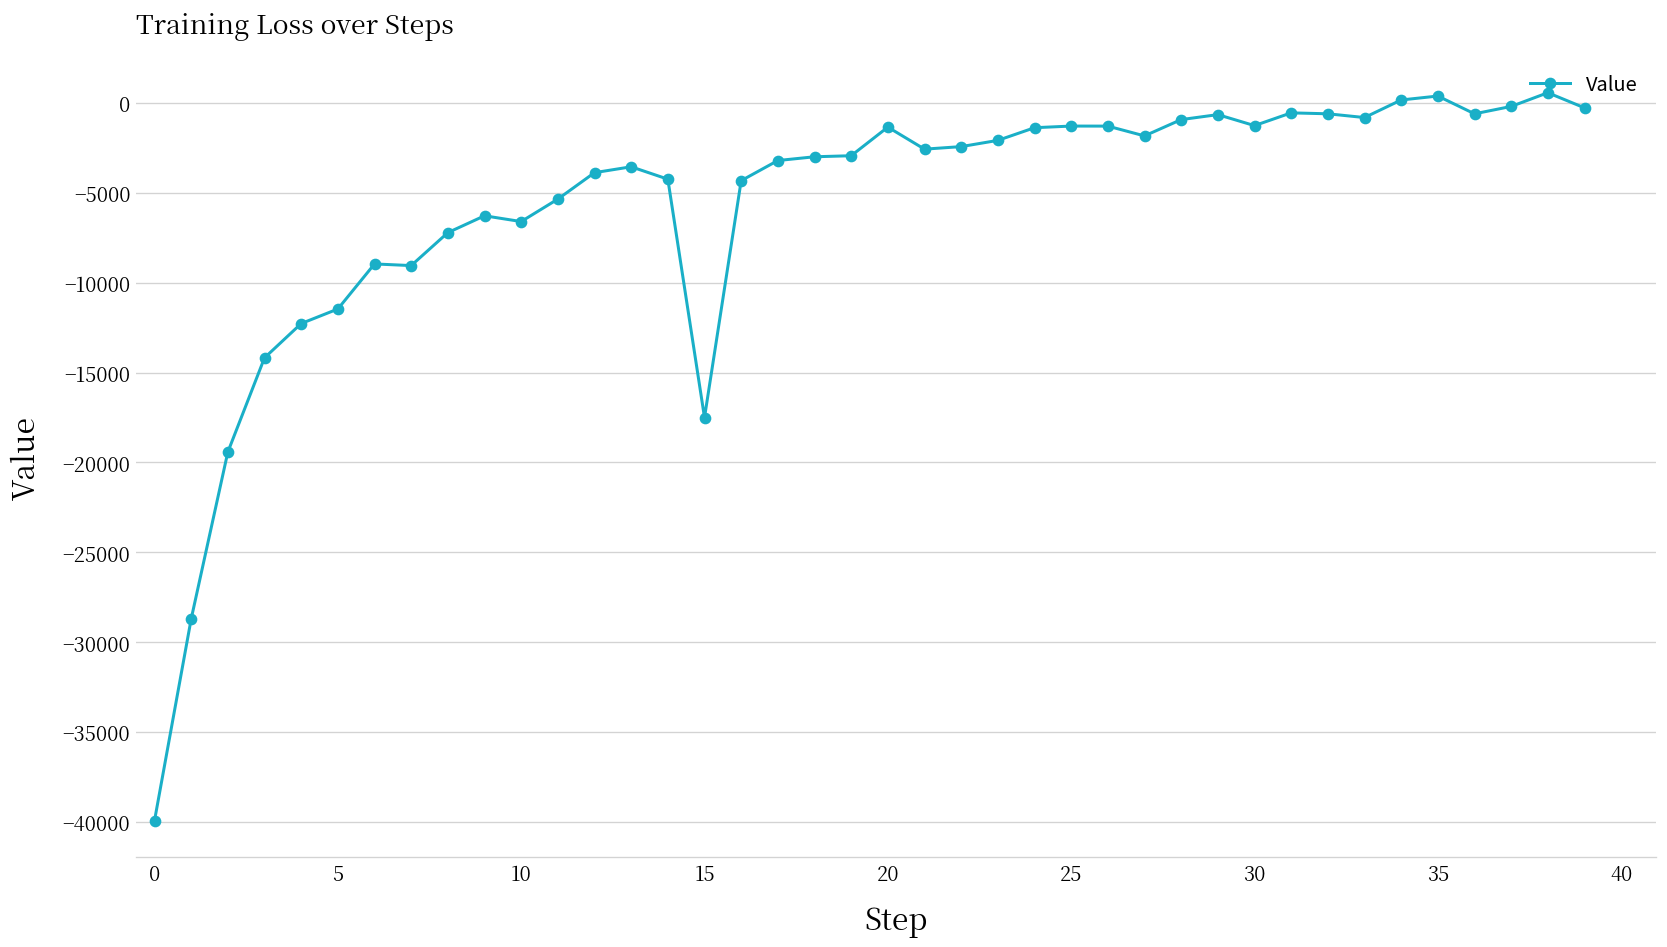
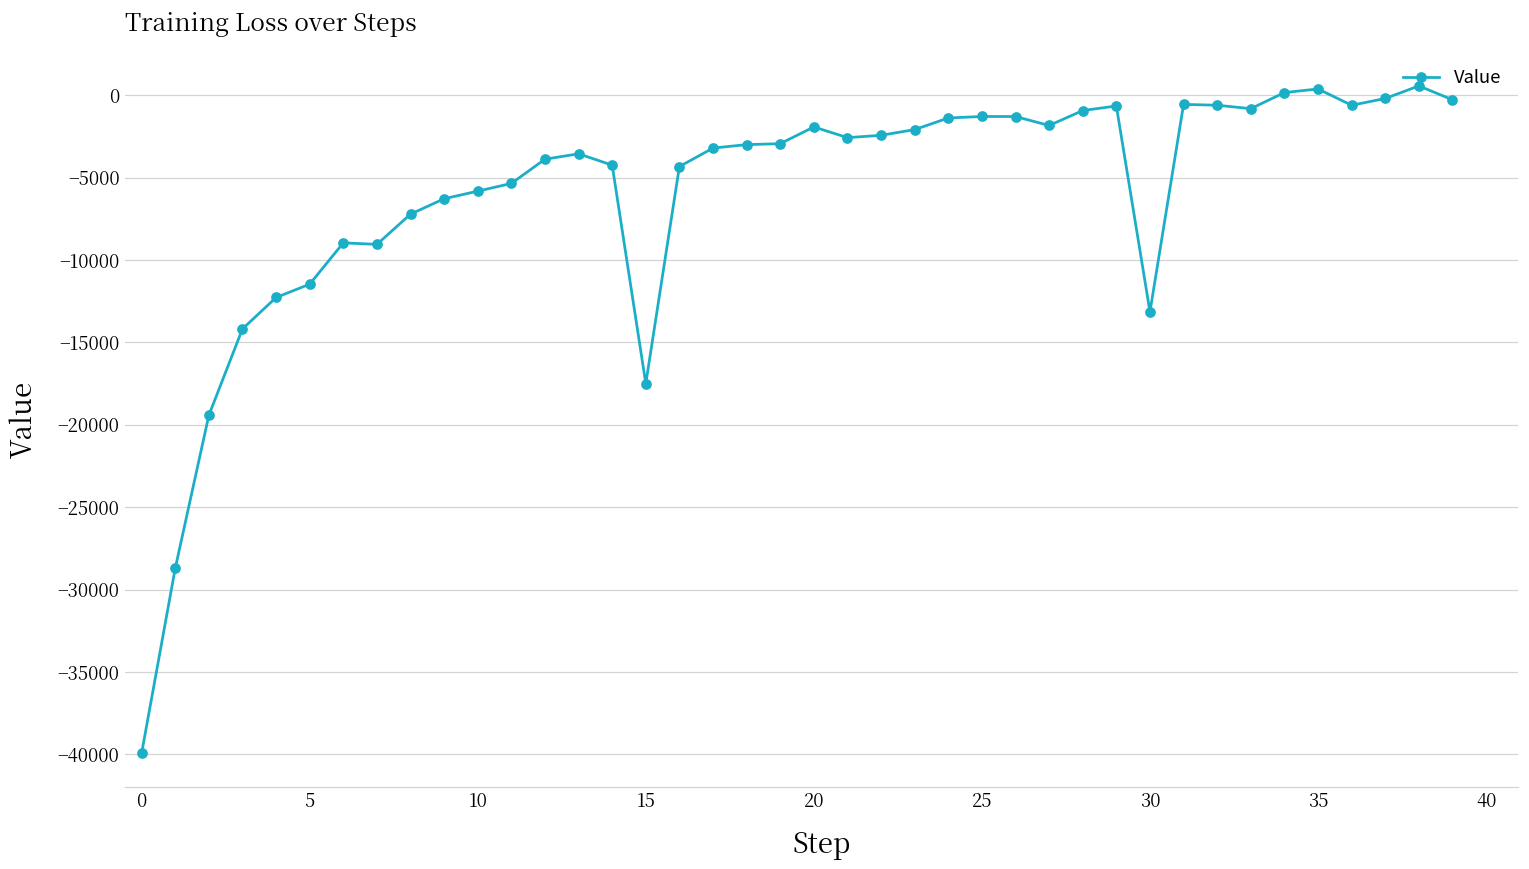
10: -6600 -> -5800
20: -1300 -> -1900
30: -1300 -> -13100
